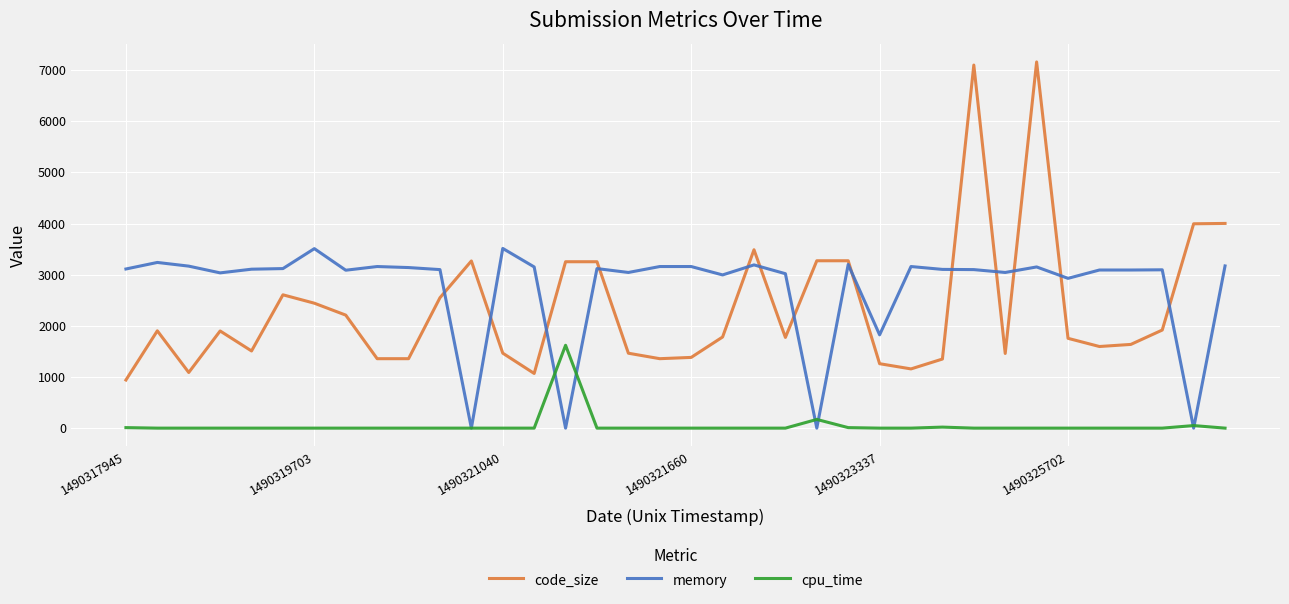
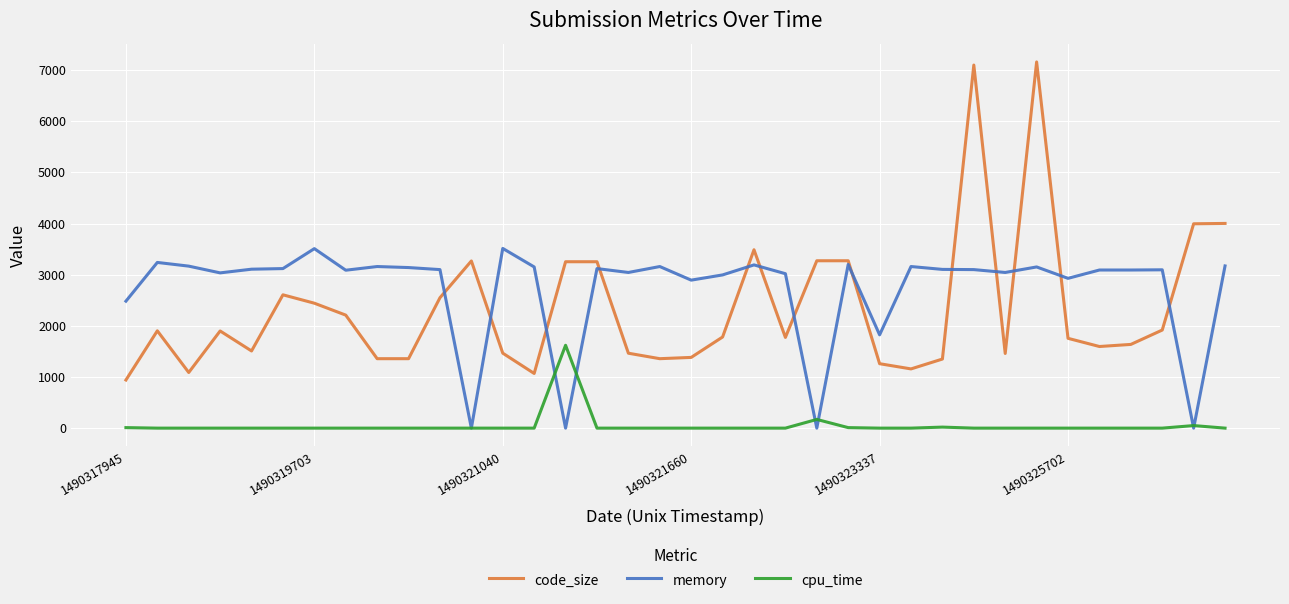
memory, 1490317945: 3100 -> 2500
memory, 1490321660: 3200 -> 2900
